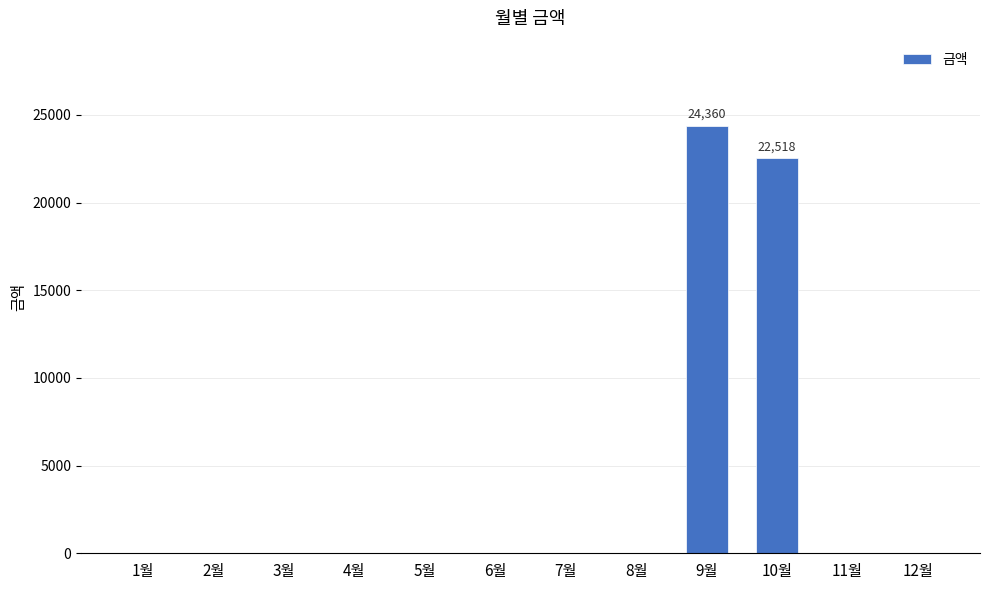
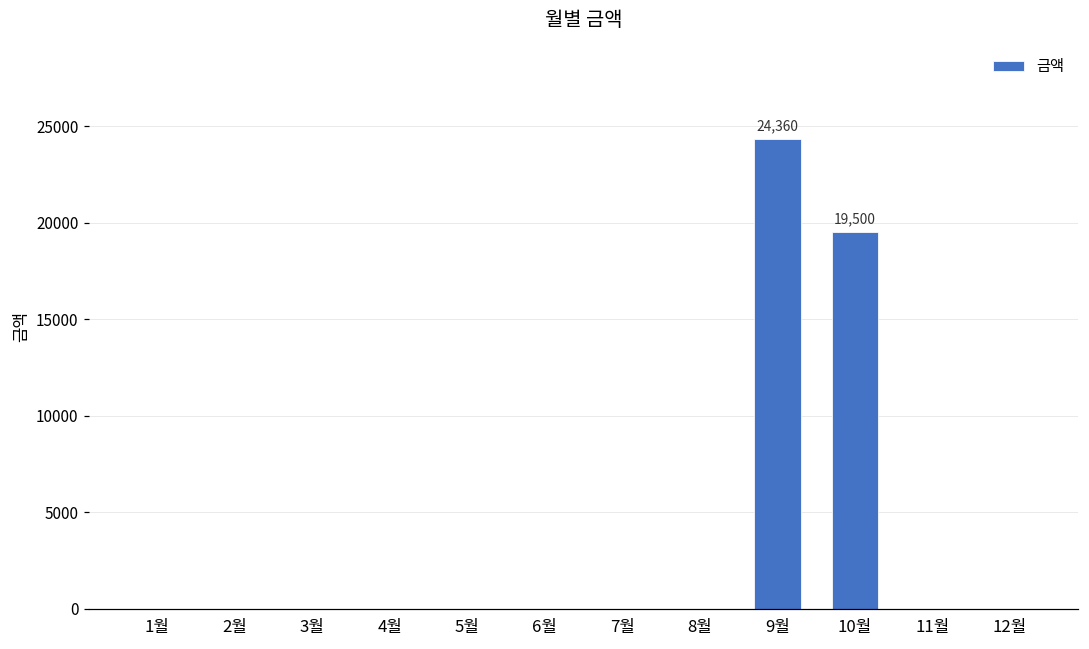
10월: 22,518 -> 19,500
